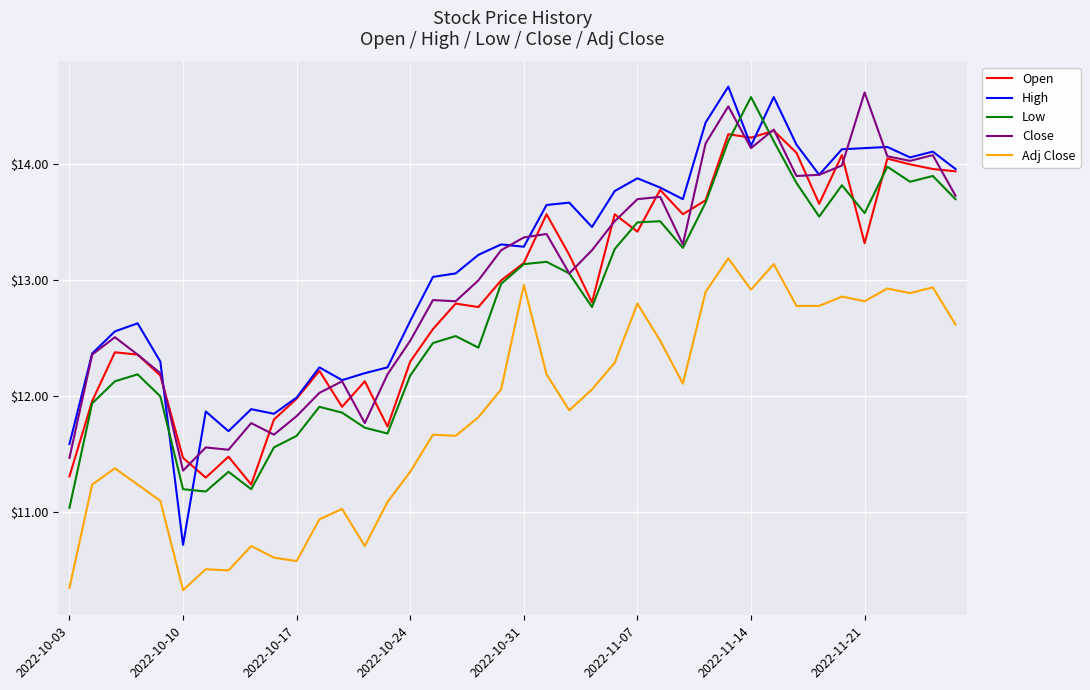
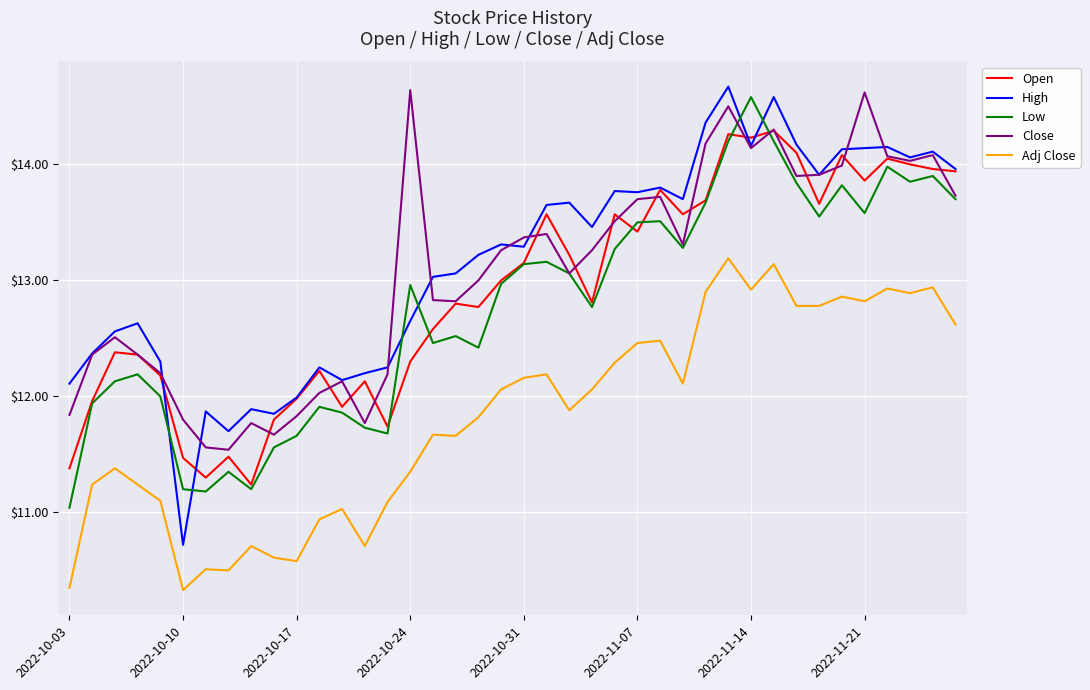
Open, 2022-10-03: $11.31 -> $11.38
High, 2022-10-03: $11.59 -> $12.11
Close, 2022-10-03: $11.47 -> $11.84
Close, 2022-10-10: $11.36 -> $11.80
Low, 2022-10-24: $12.18 -> $12.96
Close, 2022-10-24: $12.48 -> $14.64
Adj Close, 2022-10-31: $12.96 -> $12.16
High, 2022-11-07: $13.88 -> $13.76
Adj Close, 2022-11-07: $12.80 -> $12.46
Open, 2022-11-21: $13.32 -> $13.86
